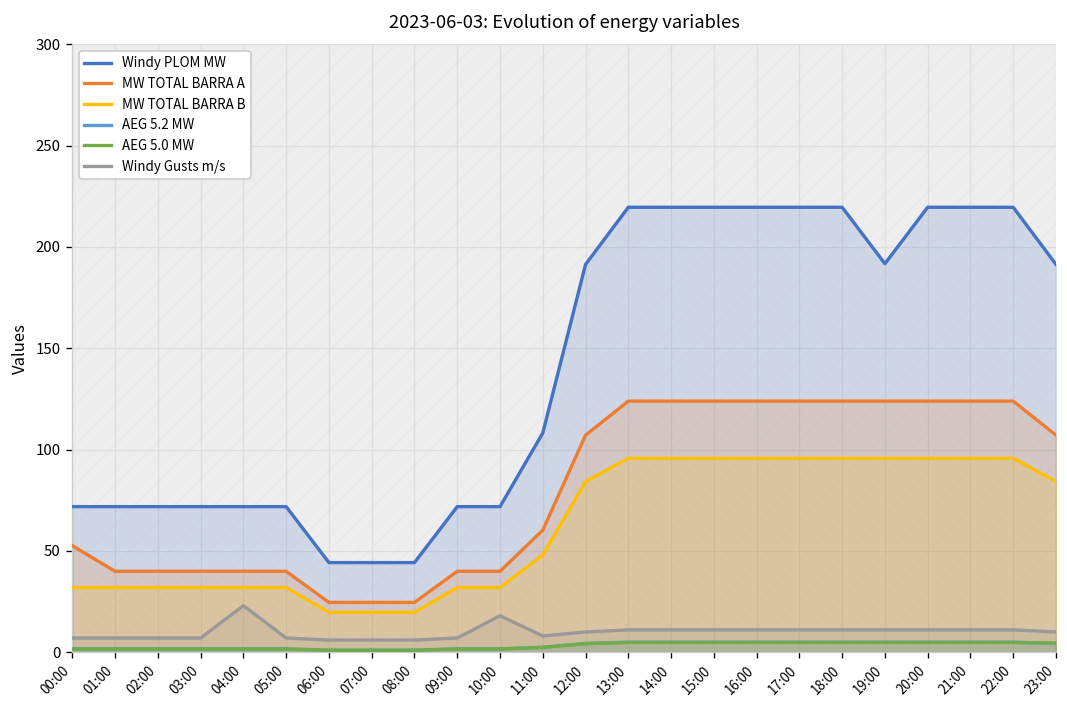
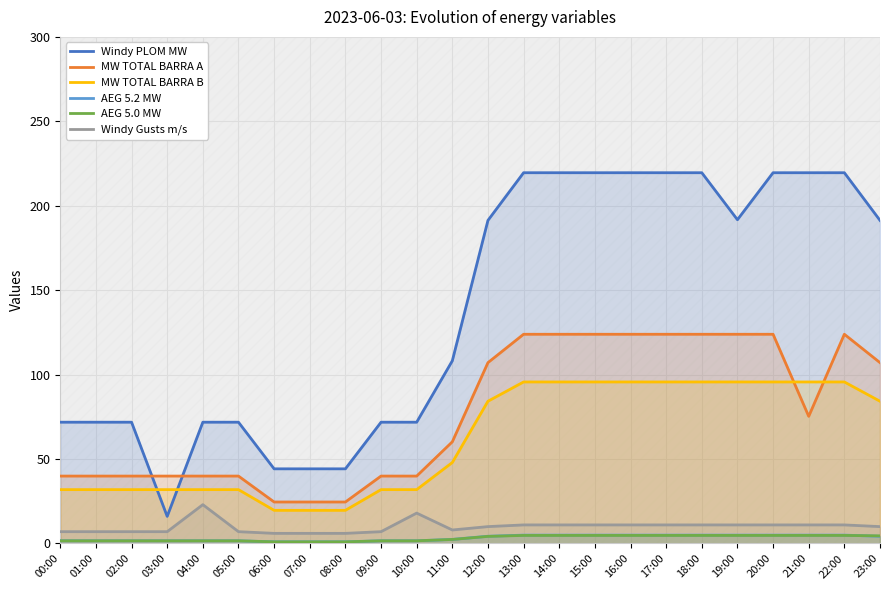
MW TOTAL BARRA A, 00:00: 53 -> 40
Windy PLOM MW, 03:00: 72 -> 16
MW TOTAL BARRA A, 21:00: 124 -> 75
